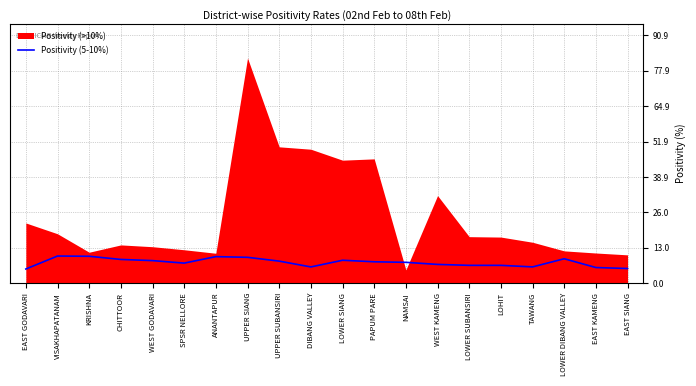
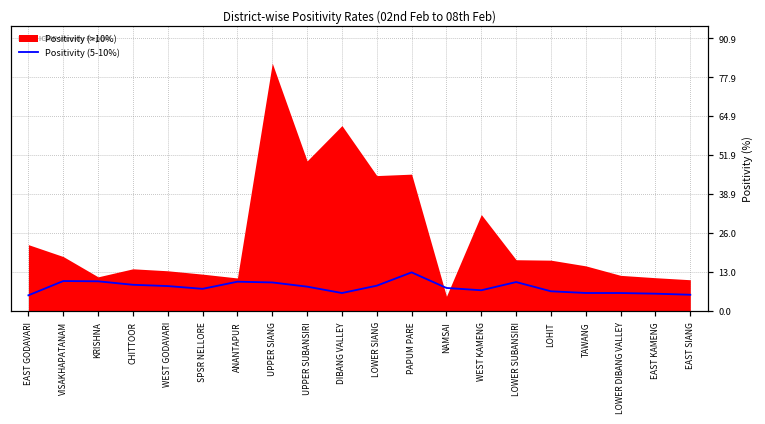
Positivity (>10%), DIBANG VALLEY: 49 -> 62
Positivity (5-10%), PAPUM PARE: 8 -> 13
Positivity (5-10%), LOWER SUBANSIRI: 6 -> 10
Positivity (5-10%), LOWER DIBANG VALLEY: 9 -> 6
